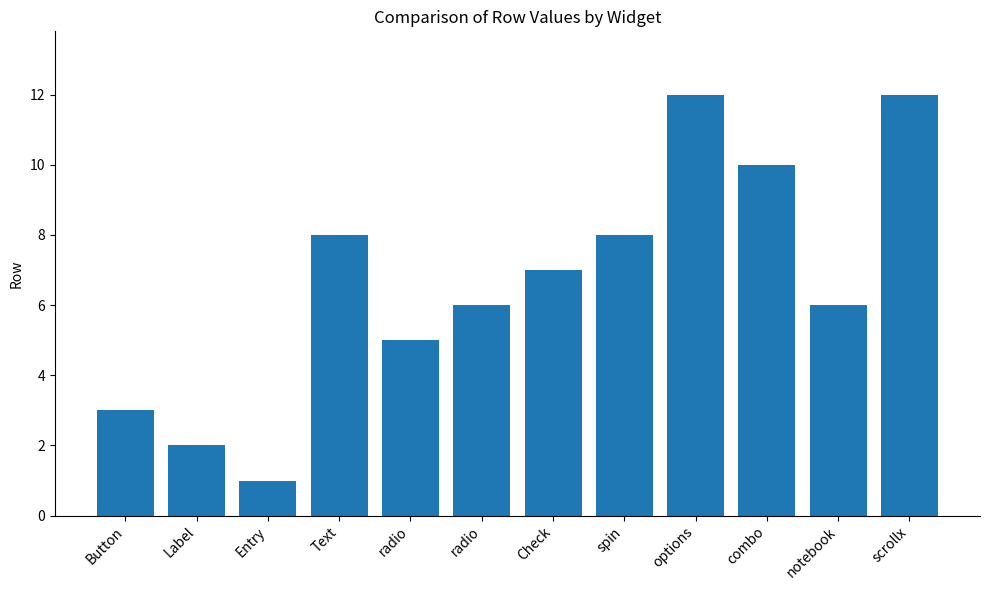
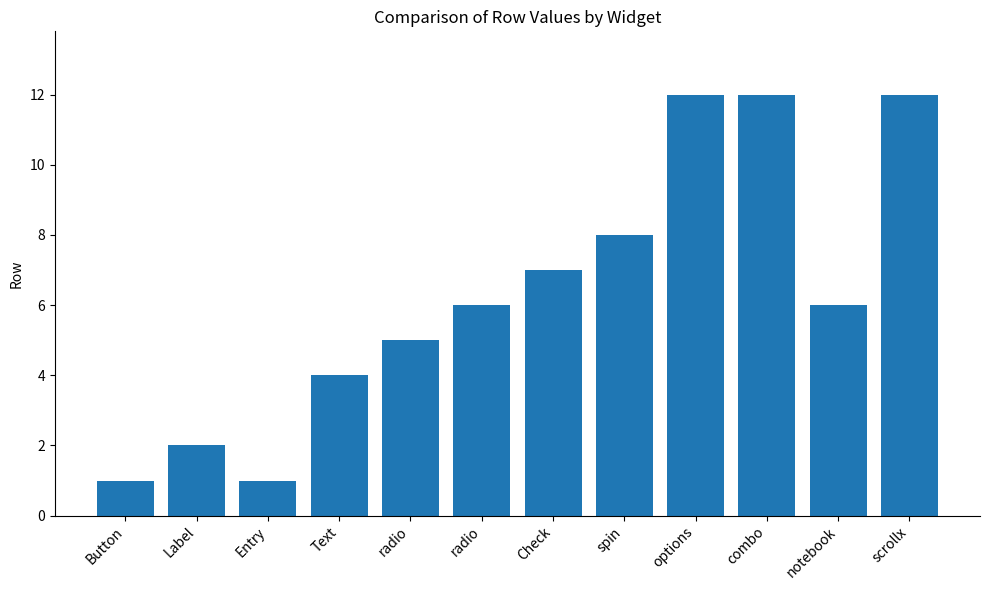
Button: 3 -> 1
Text: 8 -> 4
combo: 10 -> 12
